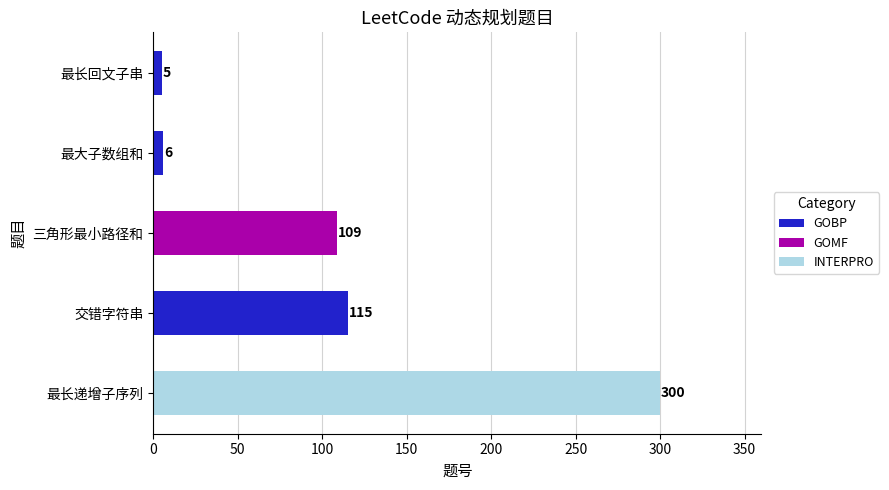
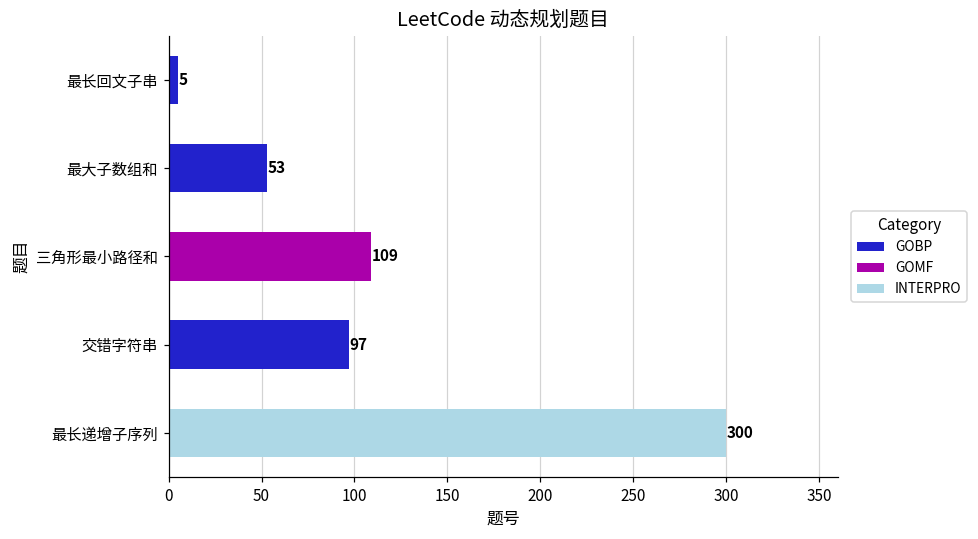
最大子数组和: 6 -> 53
交错字符串: 115 -> 97
